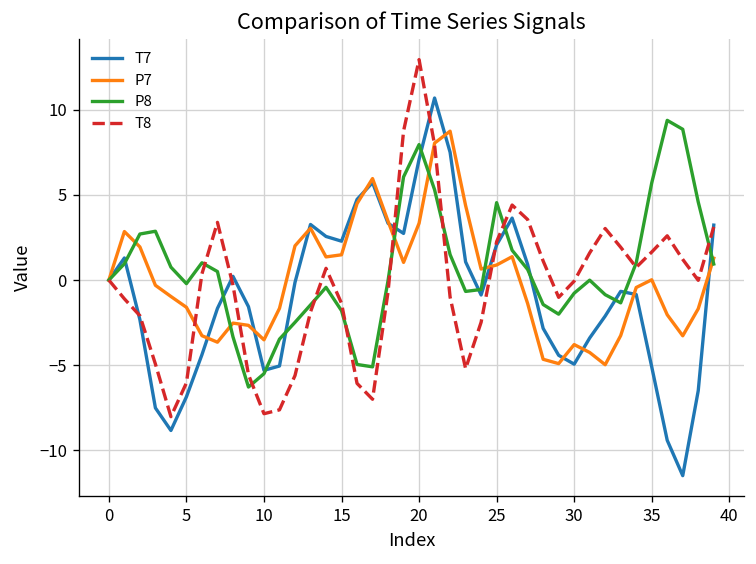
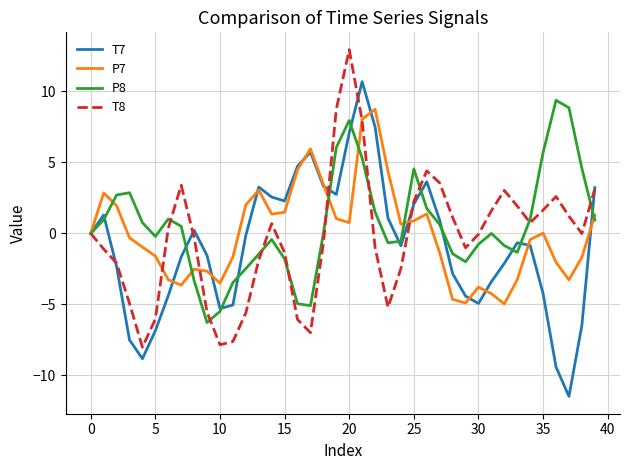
P7, 20: 3.3 -> 0.8
T7, 35: -5.1 -> -4.2
